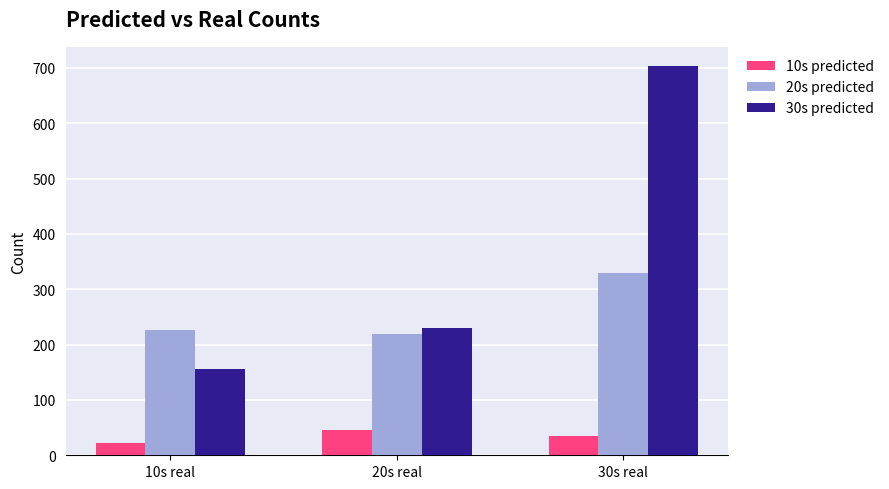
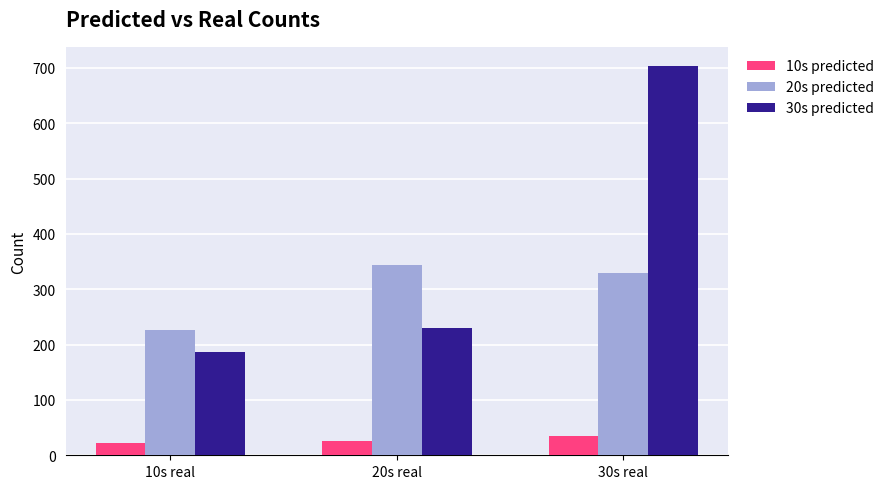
30s predicted, 10s real: 160 -> 190
10s predicted, 20s real: 50 -> 30
20s predicted, 20s real: 220 -> 340
